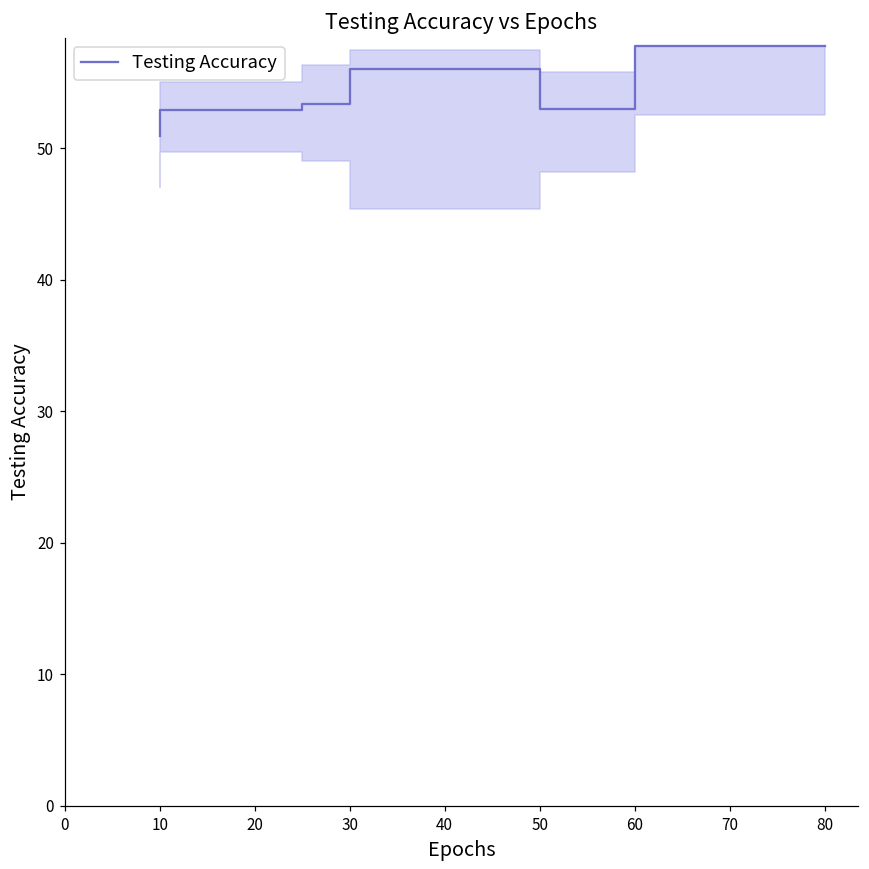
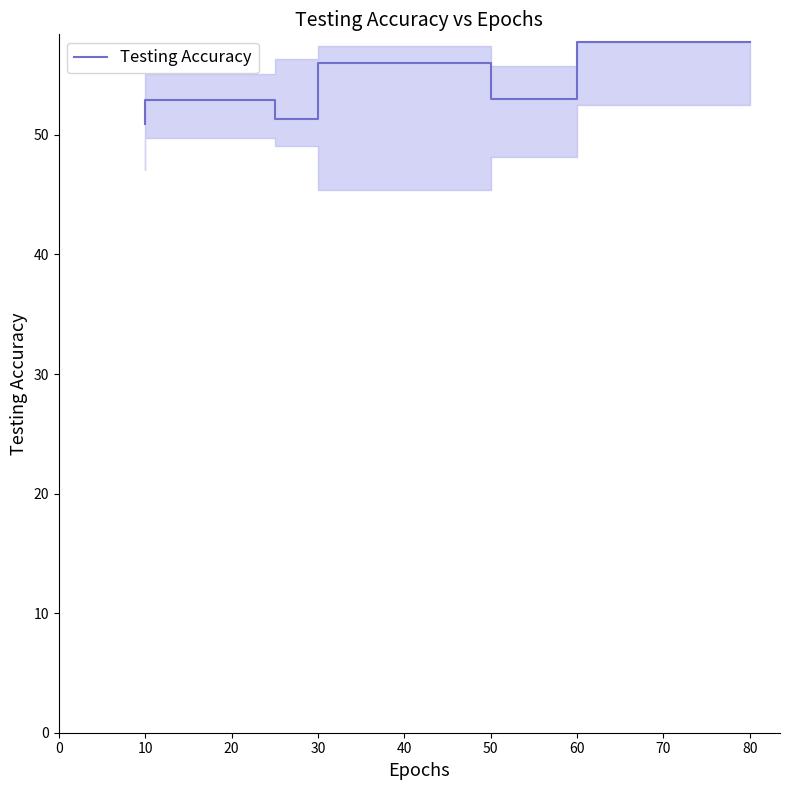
Testing Accuracy, 30: 53.4 -> 51.3
